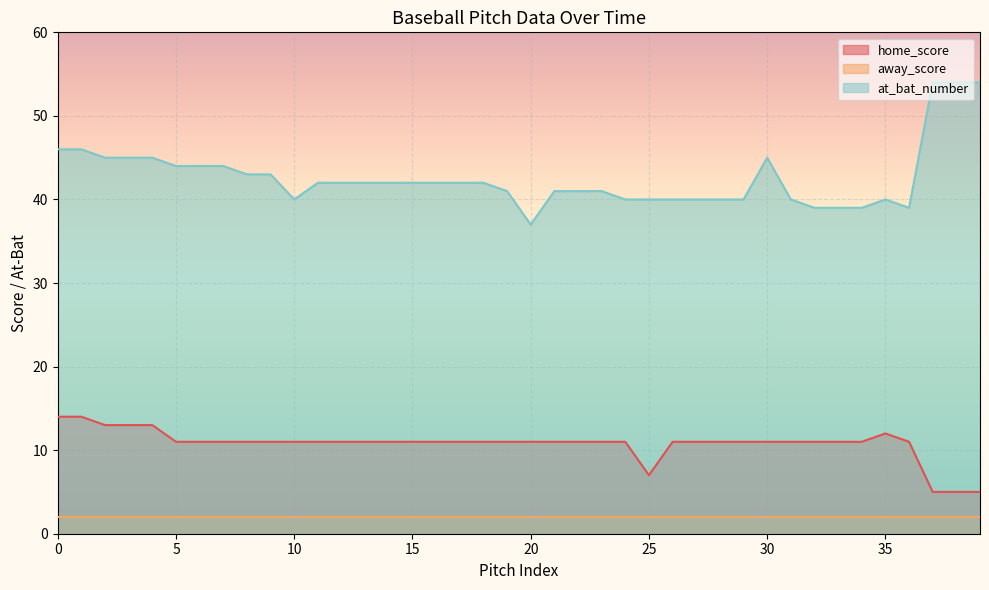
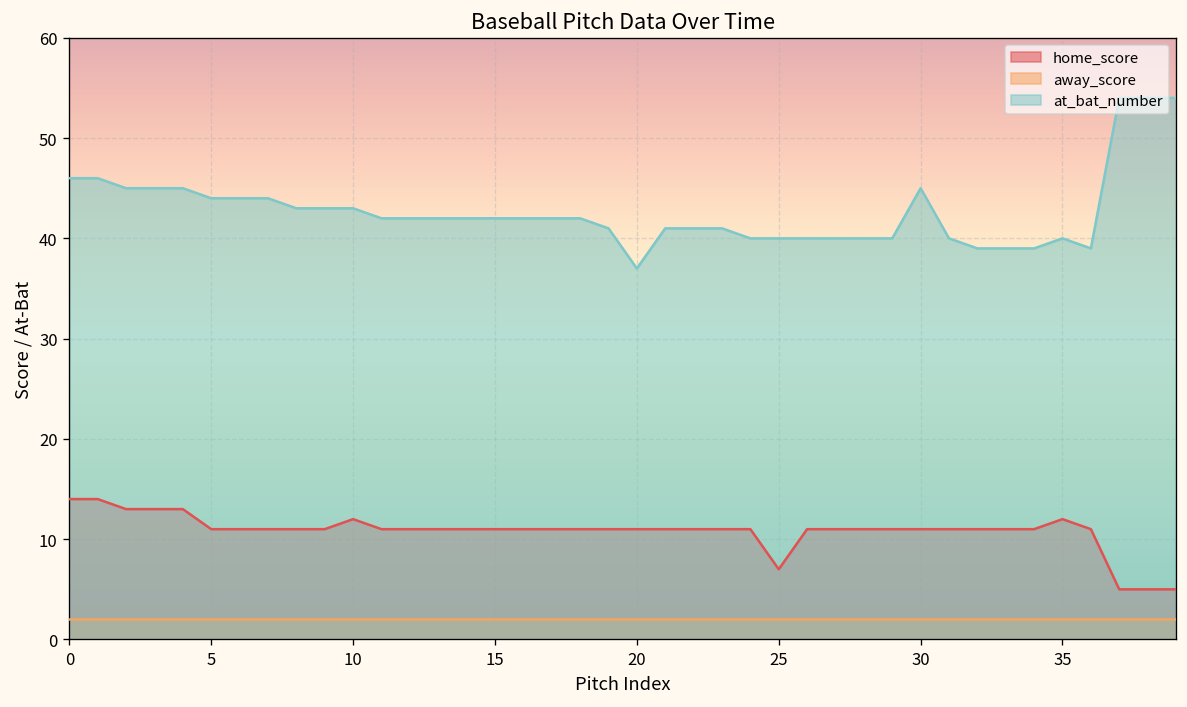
home_score, 10: 11 -> 12
at_bat_number, 10: 40 -> 43
